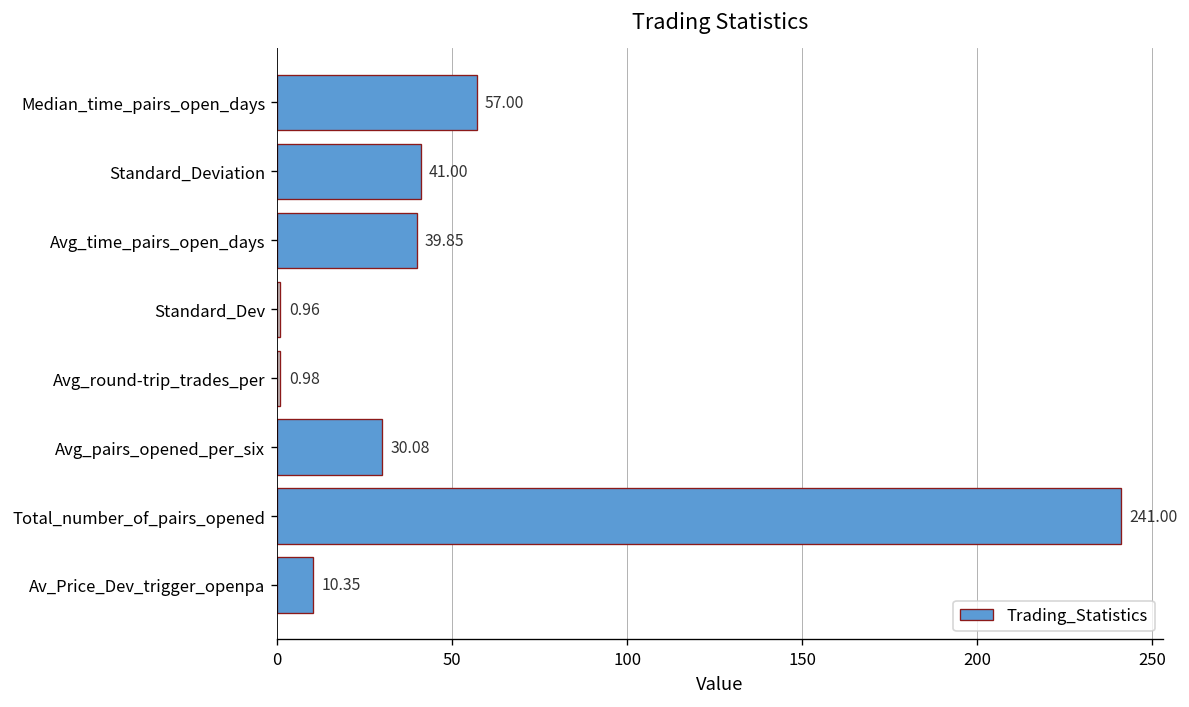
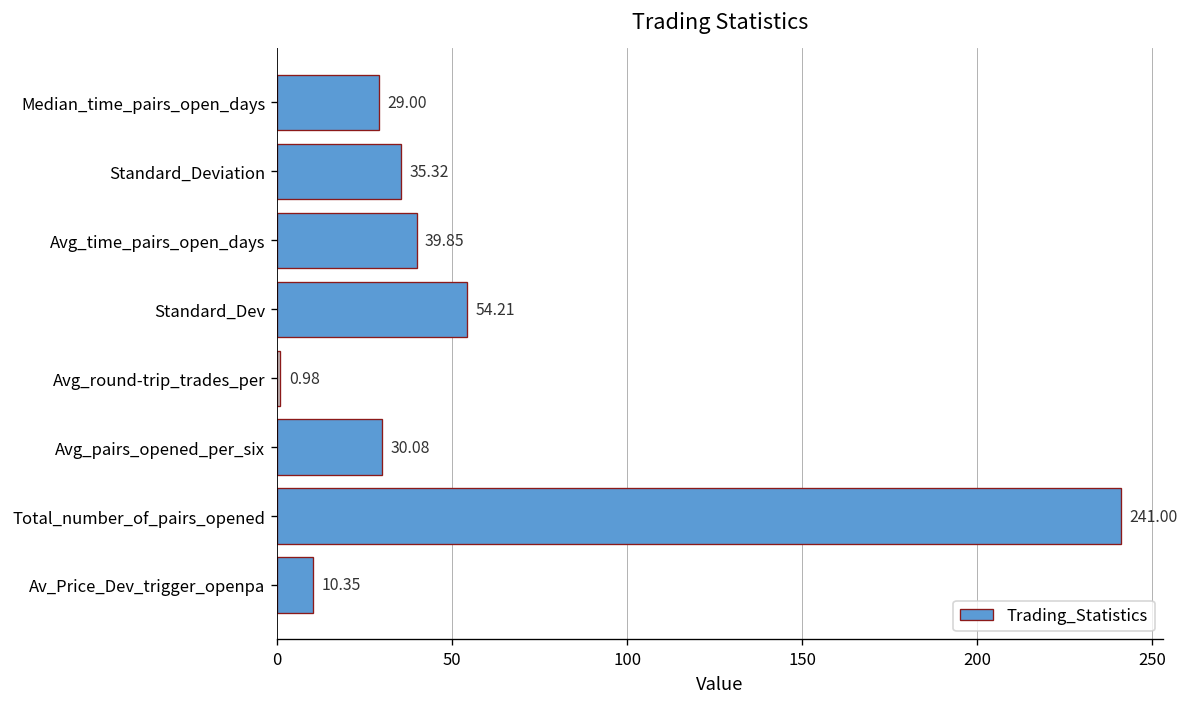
Median_time_pairs_open_days: 57.00 -> 29.00
Standard_Deviation: 41.00 -> 35.32
Standard_Dev: 0.96 -> 54.21
